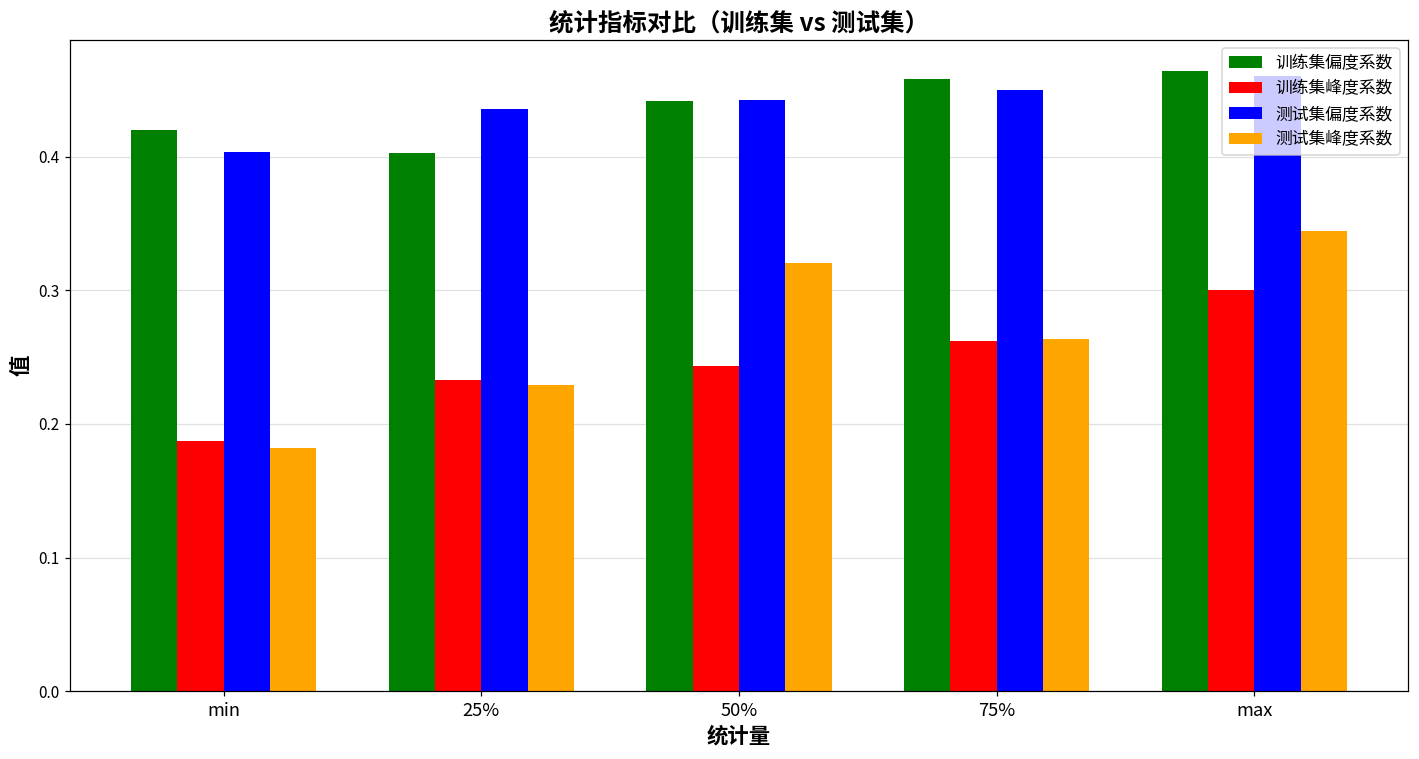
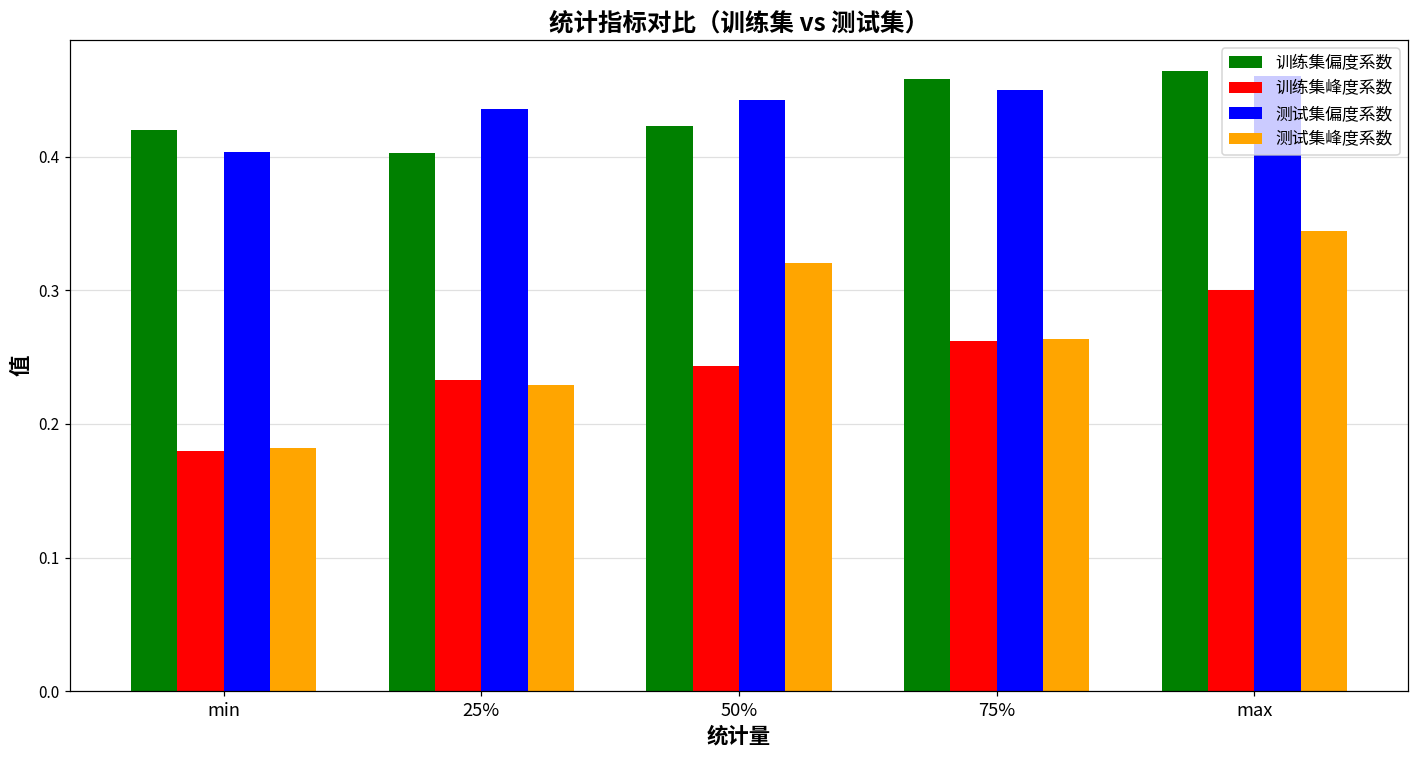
训练集峰度系数, min: 0.187 -> 0.180
训练集偏度系数, 50%: 0.441 -> 0.423
